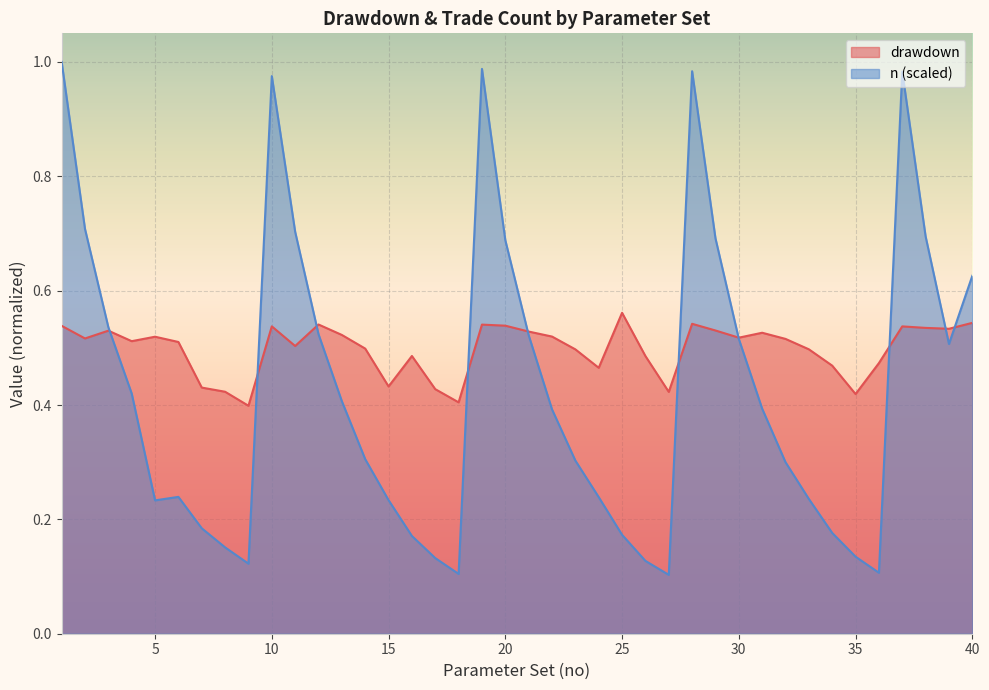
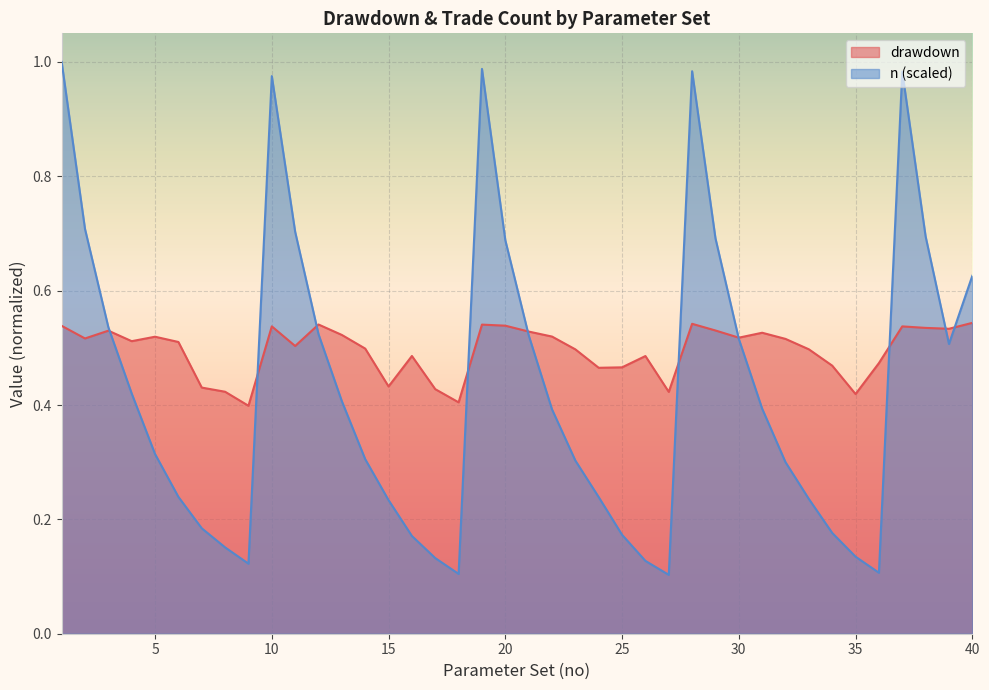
n (scaled), 5: 0.23 -> 0.31
drawdown, 25: 0.56 -> 0.47
